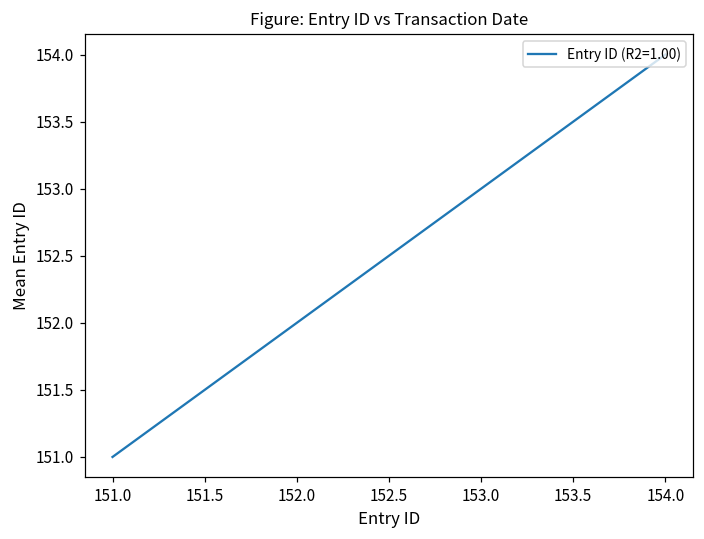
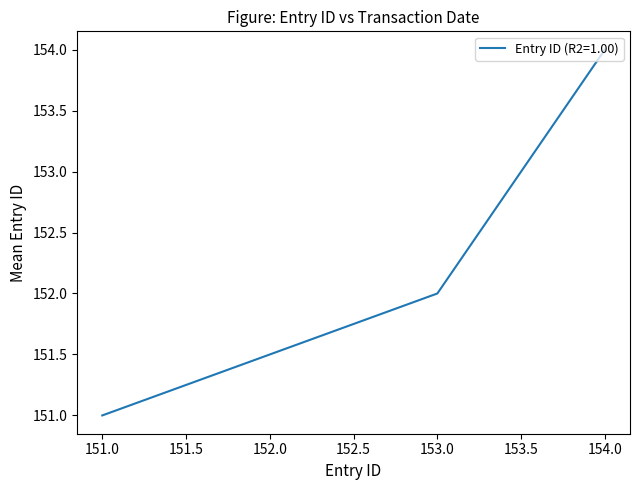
153.0: 153 -> 152
